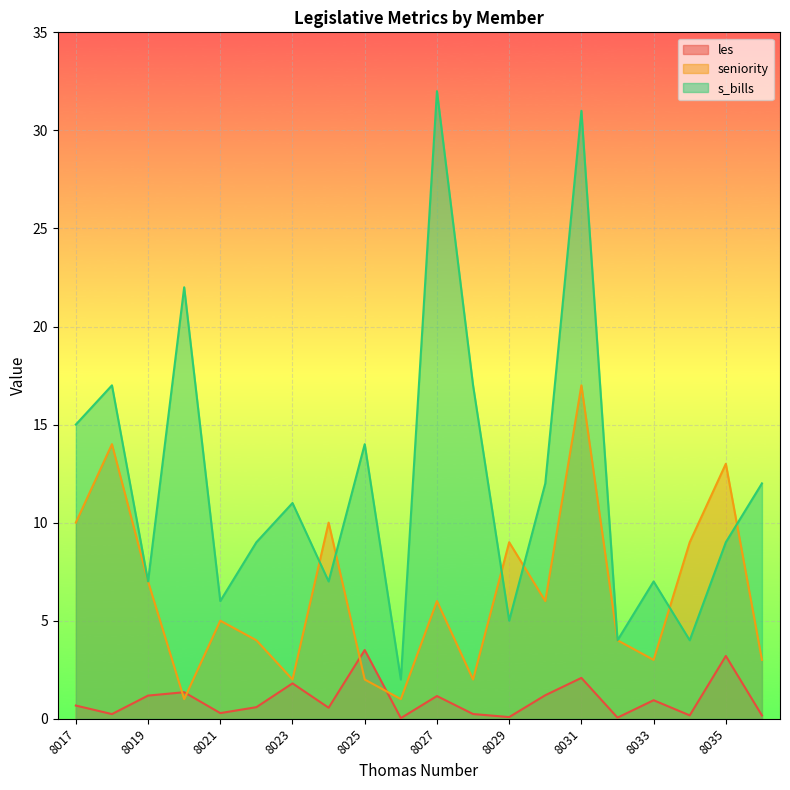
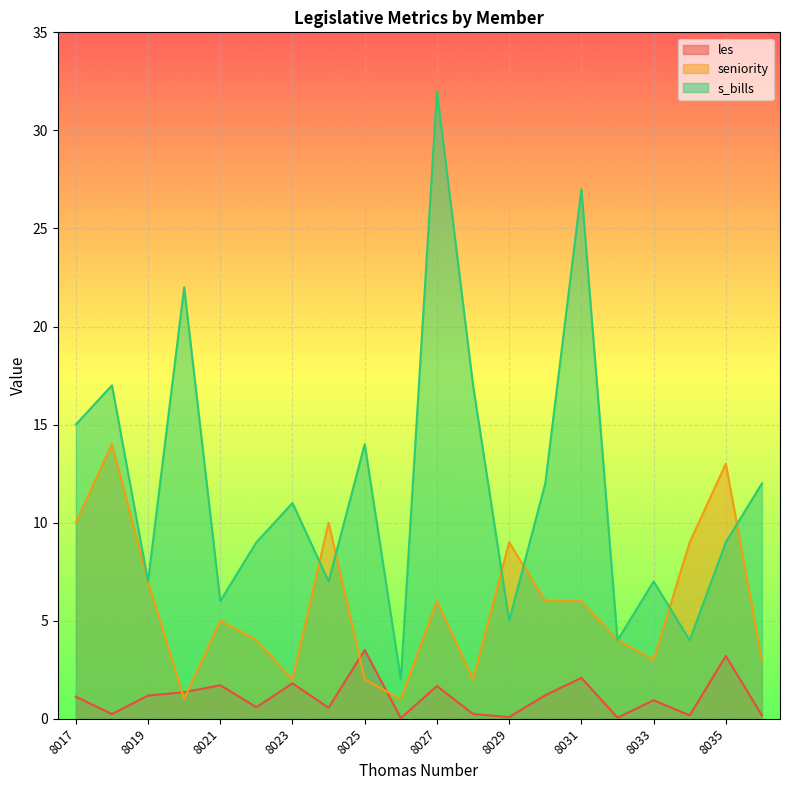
les, 8017: 0.7 -> 1.1
les, 8021: 0.3 -> 1.7
les, 8027: 1.2 -> 1.7
seniority, 8031: 17 -> 6
s_bills, 8031: 31 -> 27
